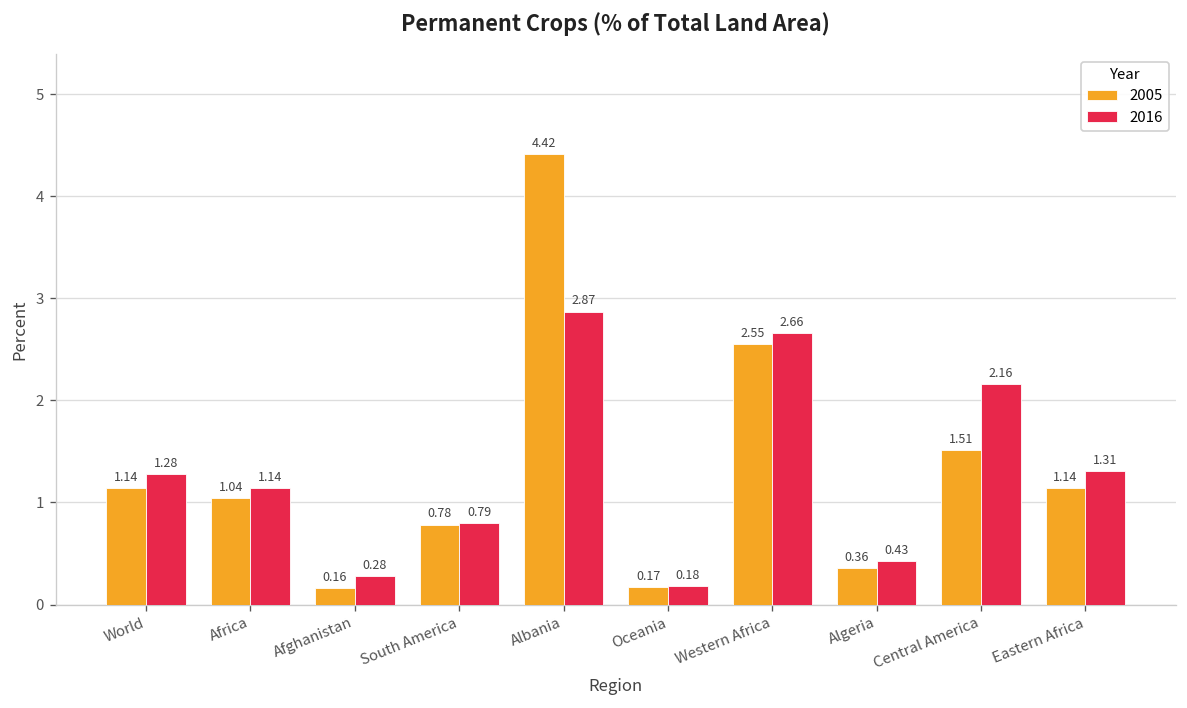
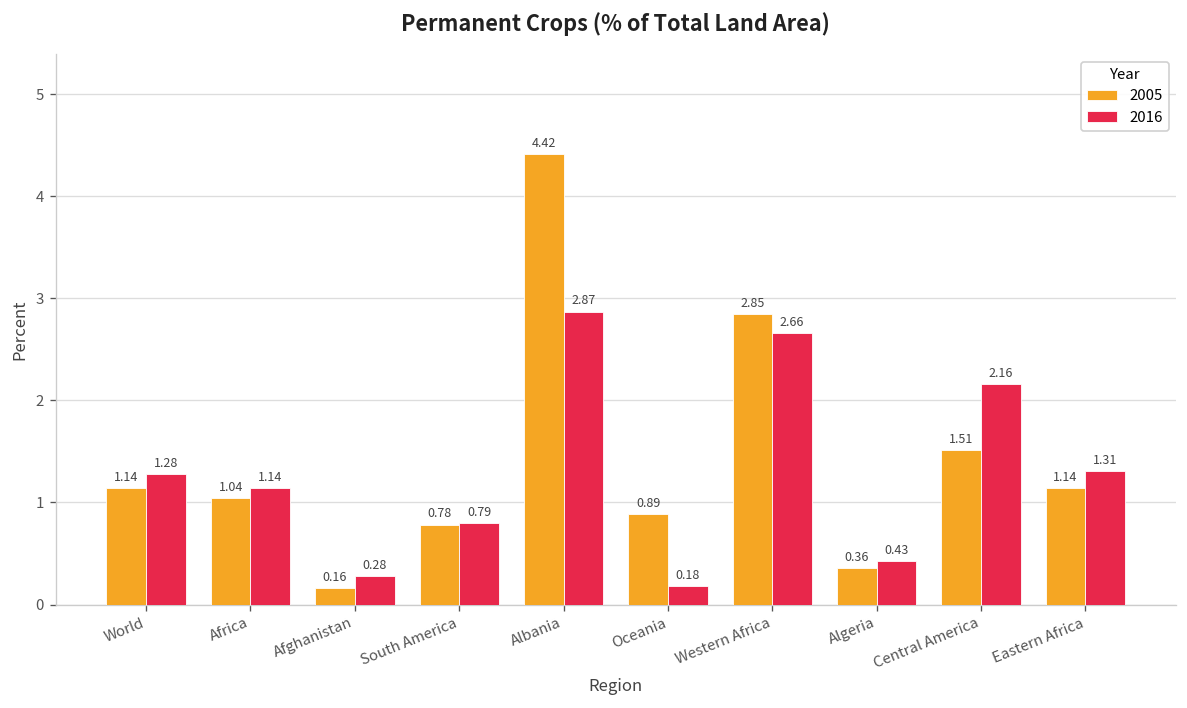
2005, Oceania: 0.17 -> 0.89
2005, Western Africa: 2.55 -> 2.85
